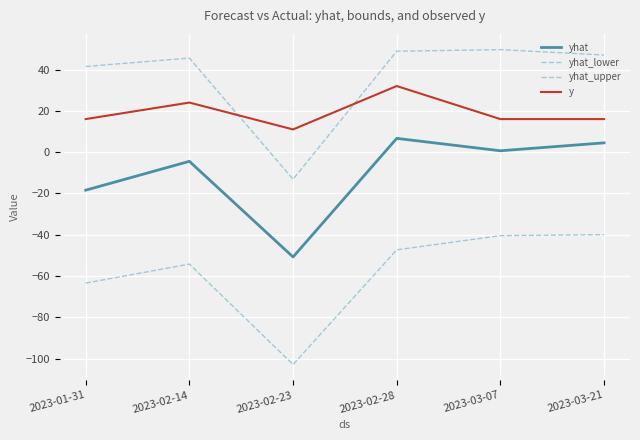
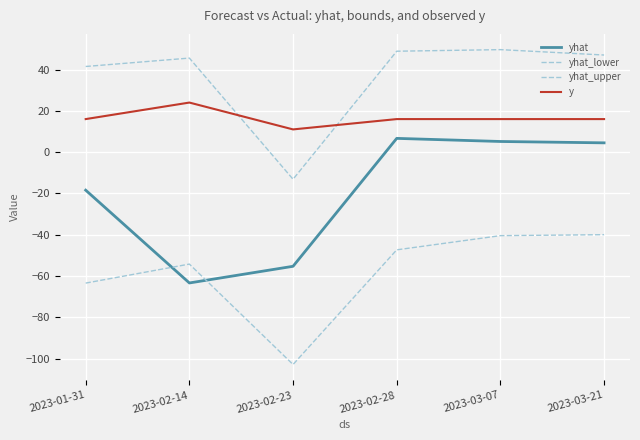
yhat, 2023-02-14: -4 -> -63
yhat, 2023-02-23: -51 -> -55
y, 2023-02-28: 32 -> 16
yhat, 2023-03-07: 1 -> 5
